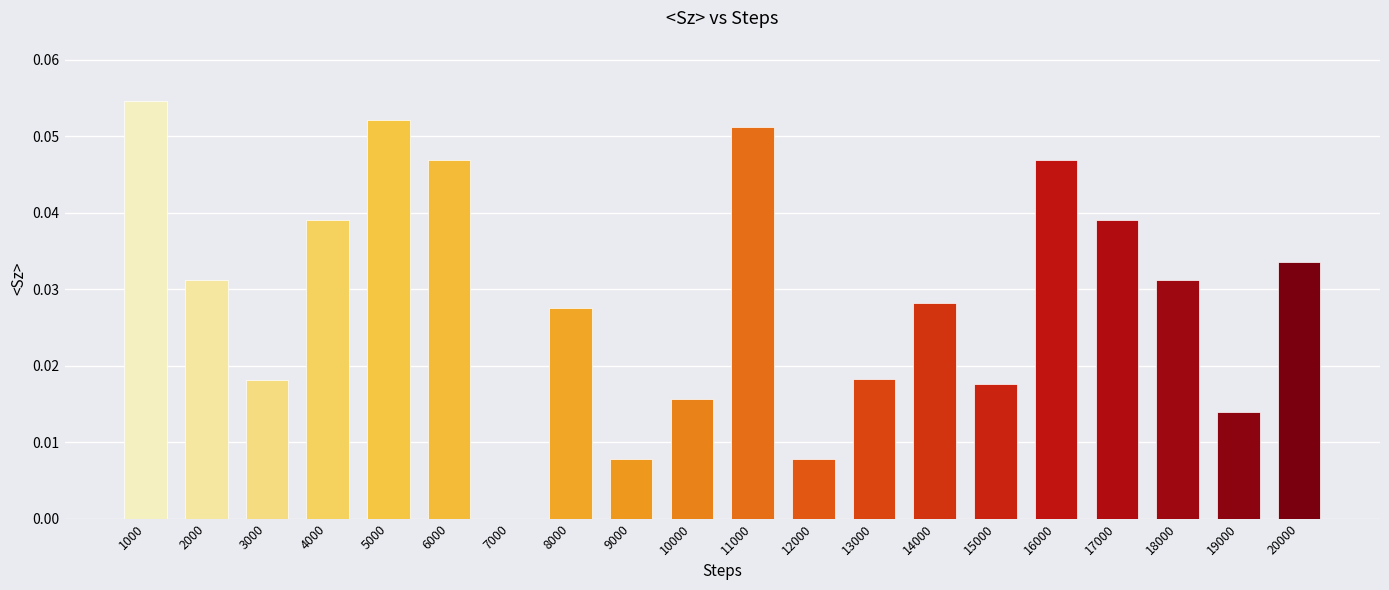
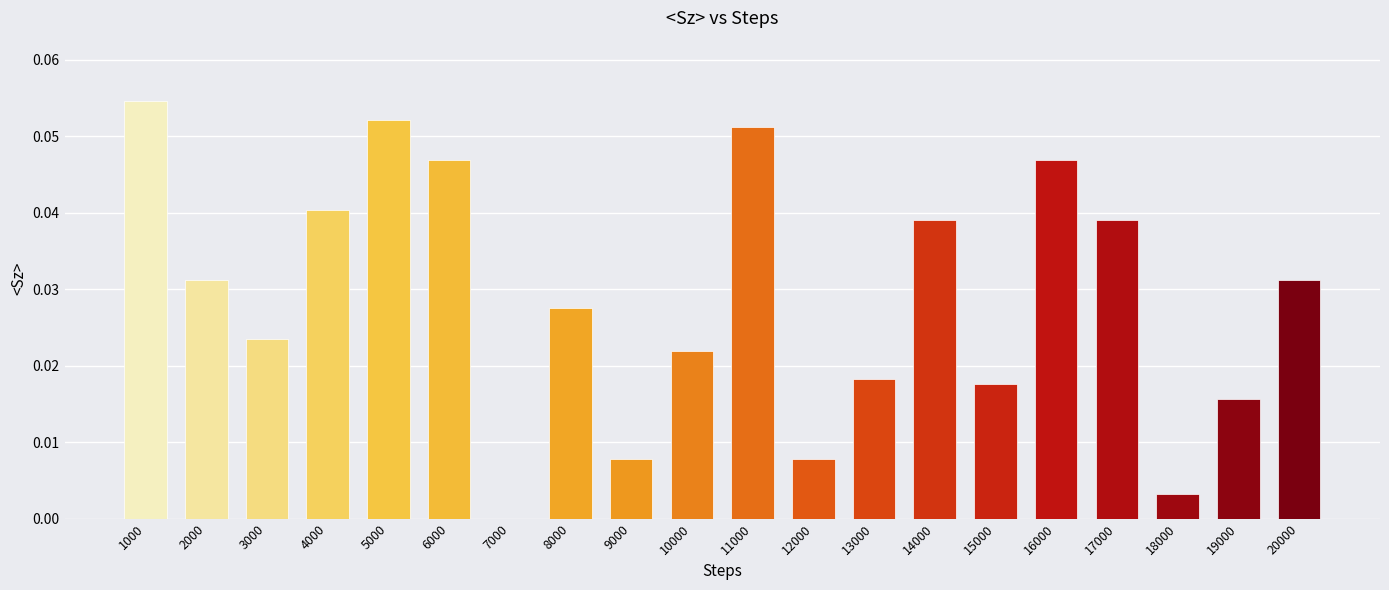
3000: 0.018 -> 0.023
4000: 0.039 -> 0.040
10000: 0.016 -> 0.022
14000: 0.028 -> 0.039
18000: 0.031 -> 0.003
19000: 0.014 -> 0.016
20000: 0.034 -> 0.031
